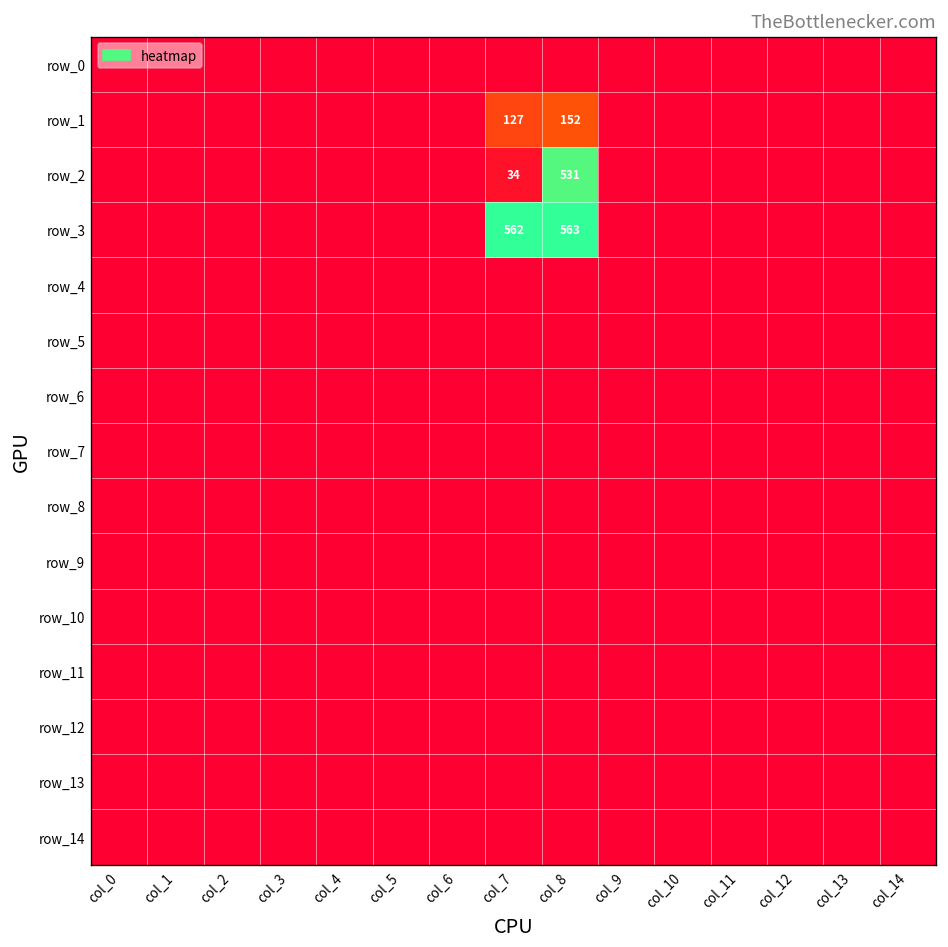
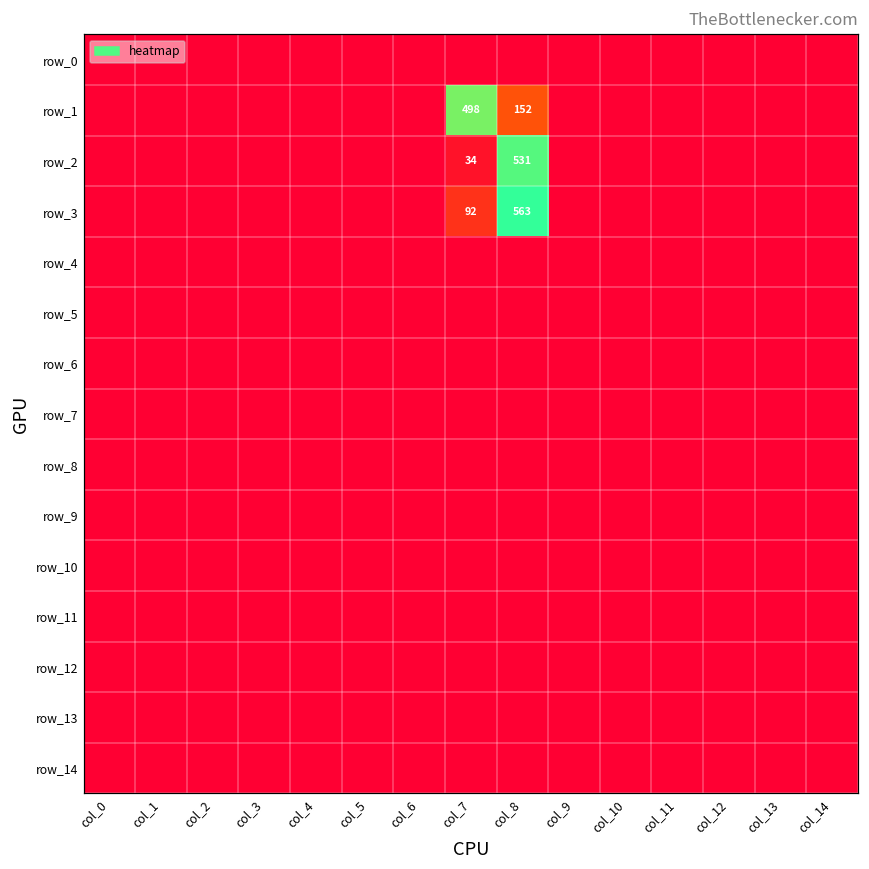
row_1, col_7: 127 -> 498
row_3, col_7: 562 -> 92
